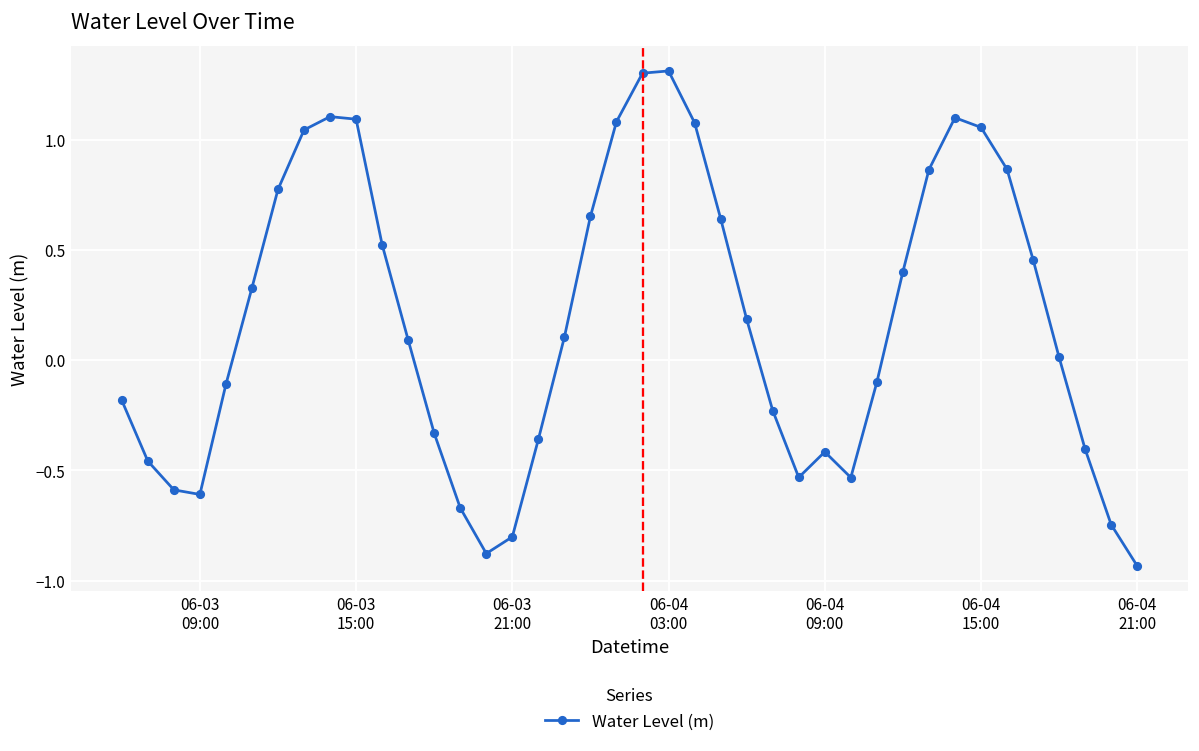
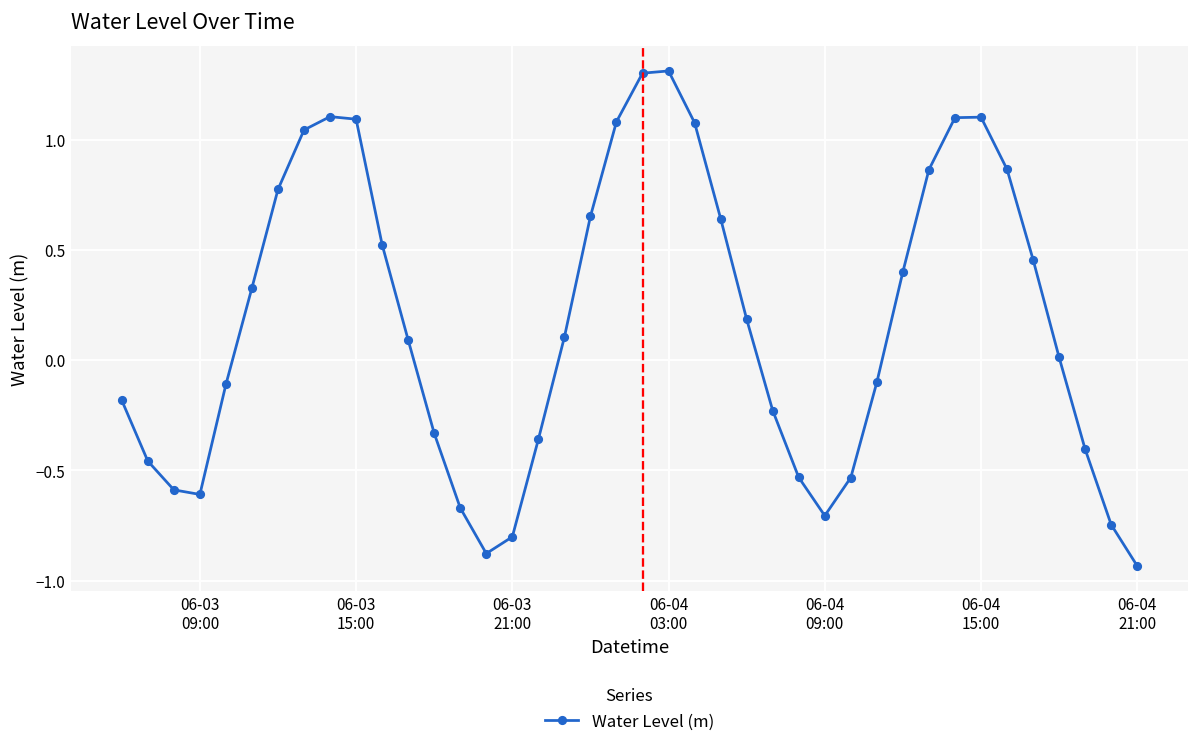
06-04 09:00: -0.42 -> -0.71
06-04 15:00: 1.06 -> 1.10
